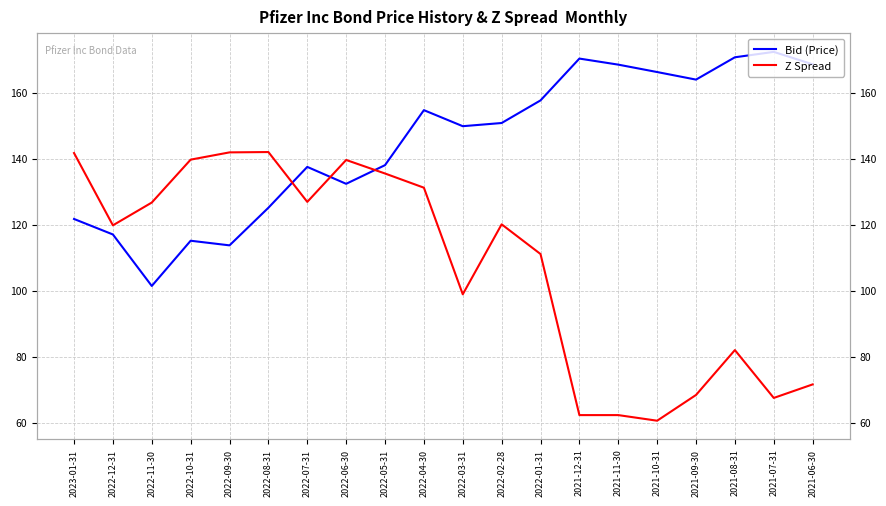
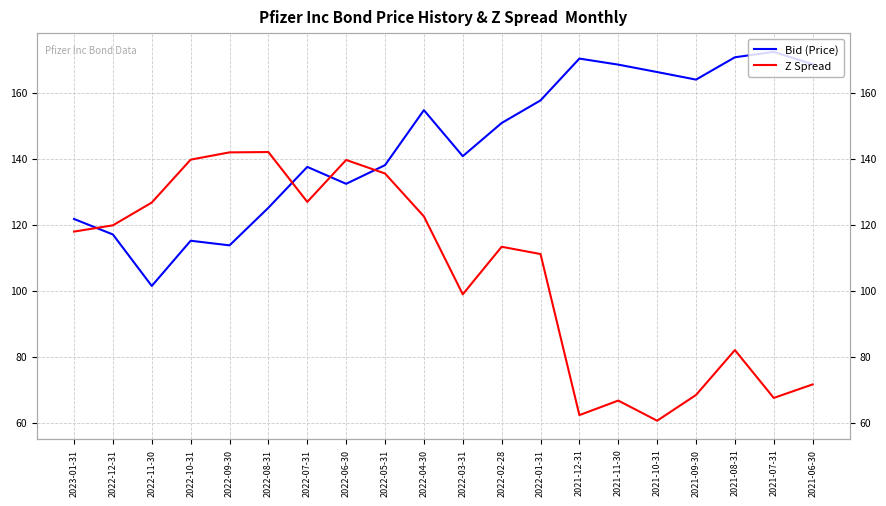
Z Spread, 2023-01-31: 142 -> 118
Z Spread, 2022-04-30: 131 -> 123
Bid (Price), 2022-03-31: 150 -> 141
Z Spread, 2022-02-28: 120 -> 113
Z Spread, 2021-11-30: 62 -> 67
